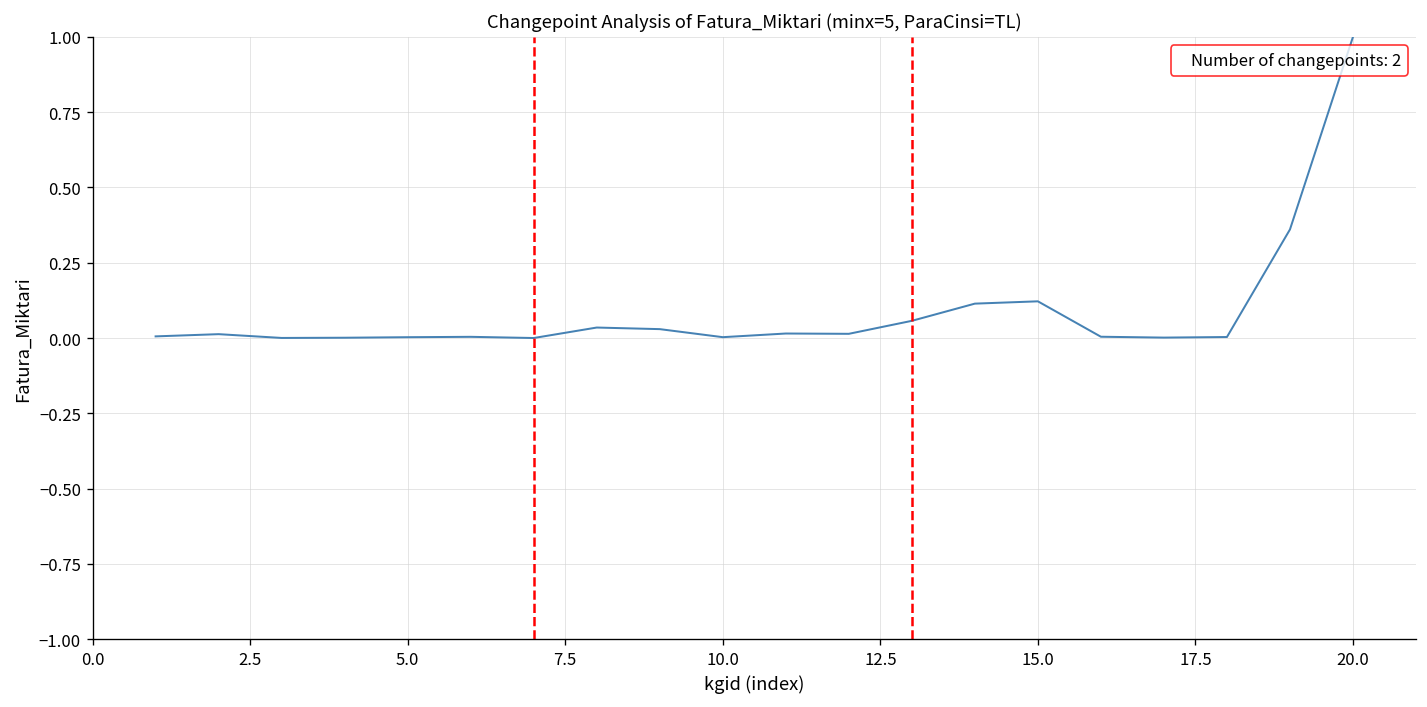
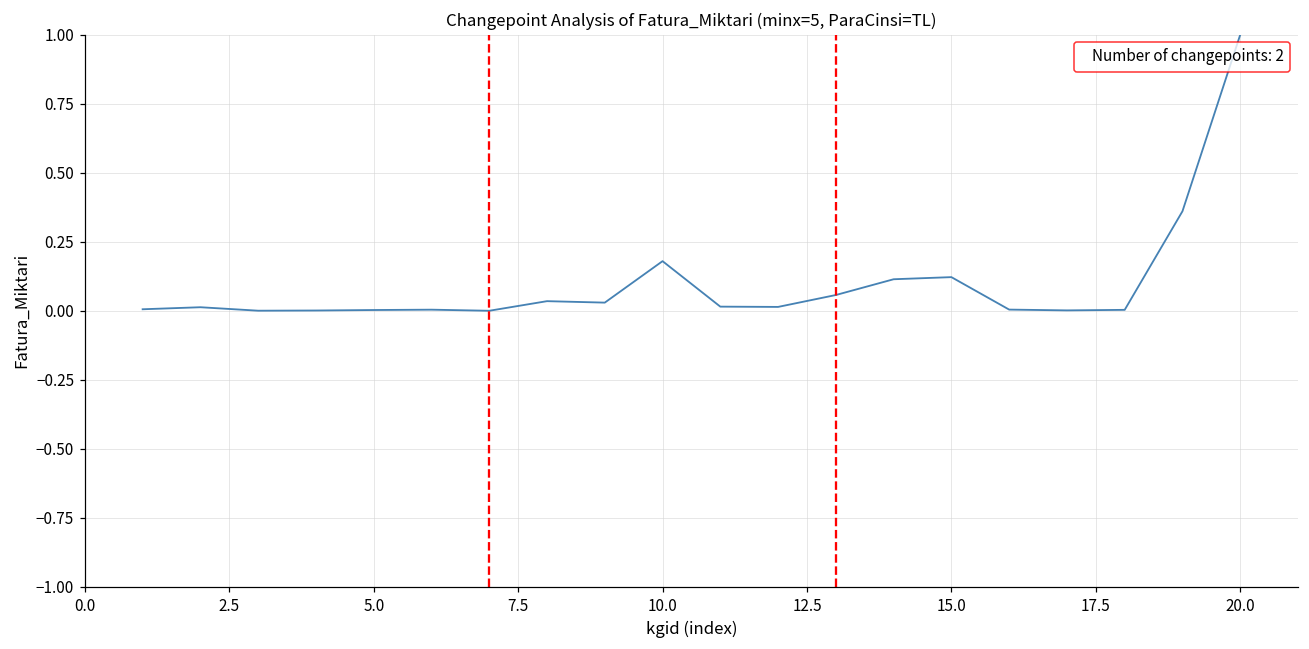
10.0: 0.00 -> 0.18
